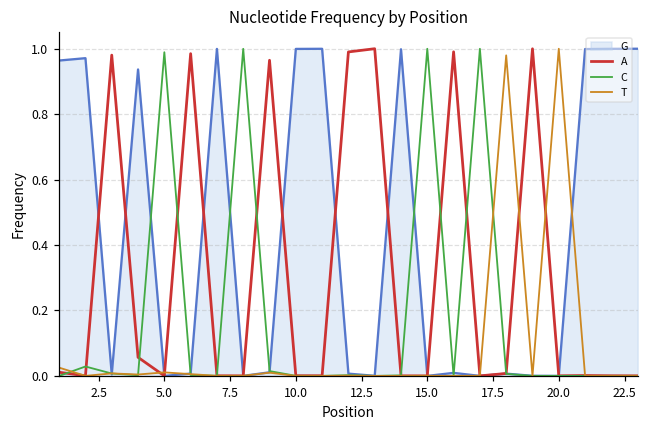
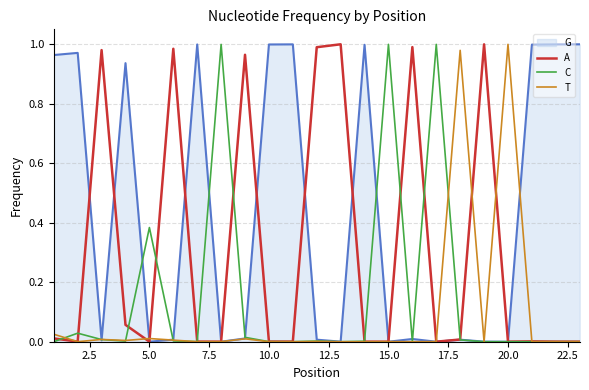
C, 5.0: 0.99 -> 0.38
